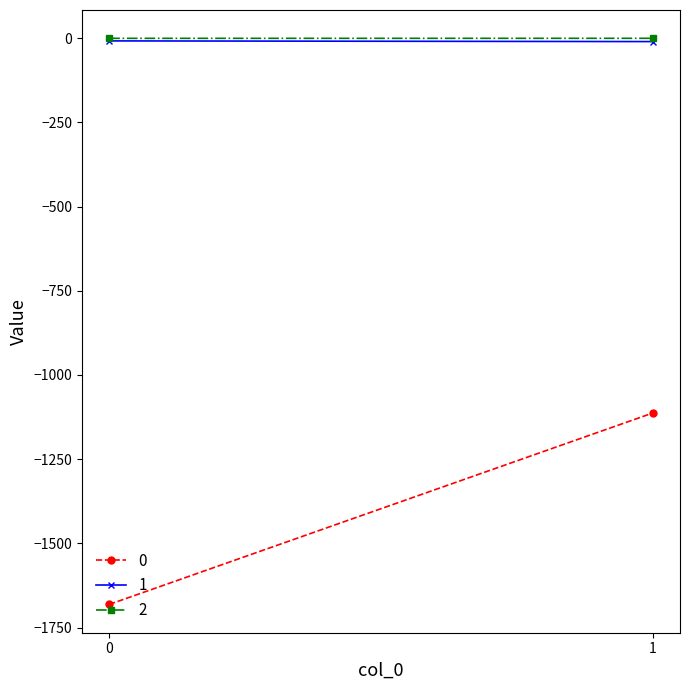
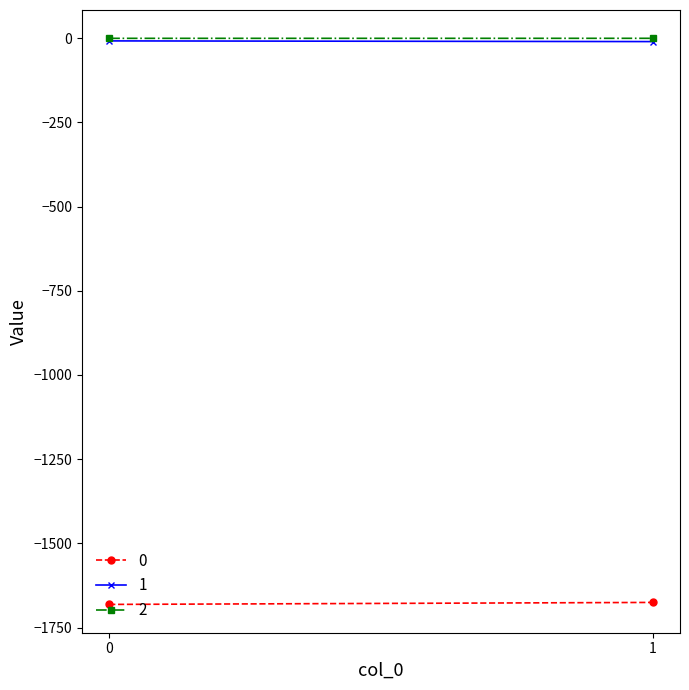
0, 1: -1110 -> -1680
